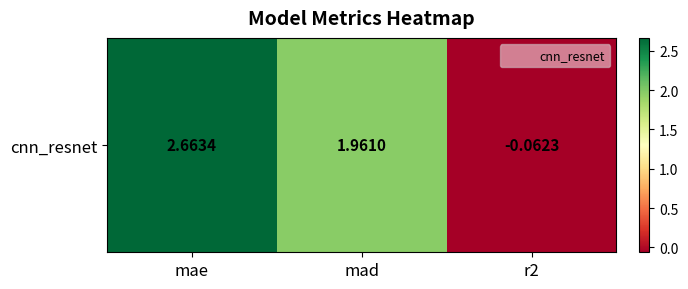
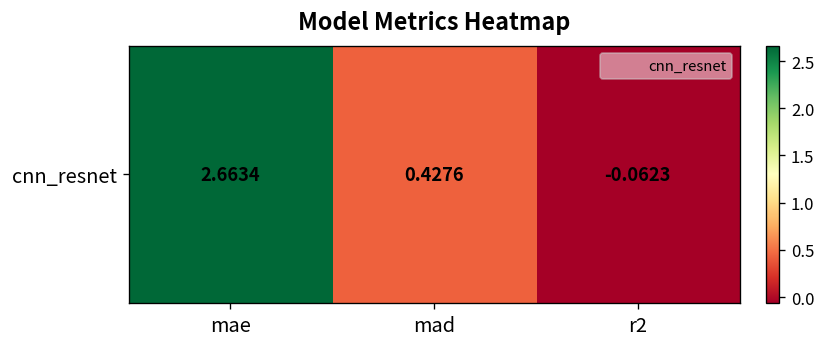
cnn_resnet, mad: 1.9610 -> 0.4276
